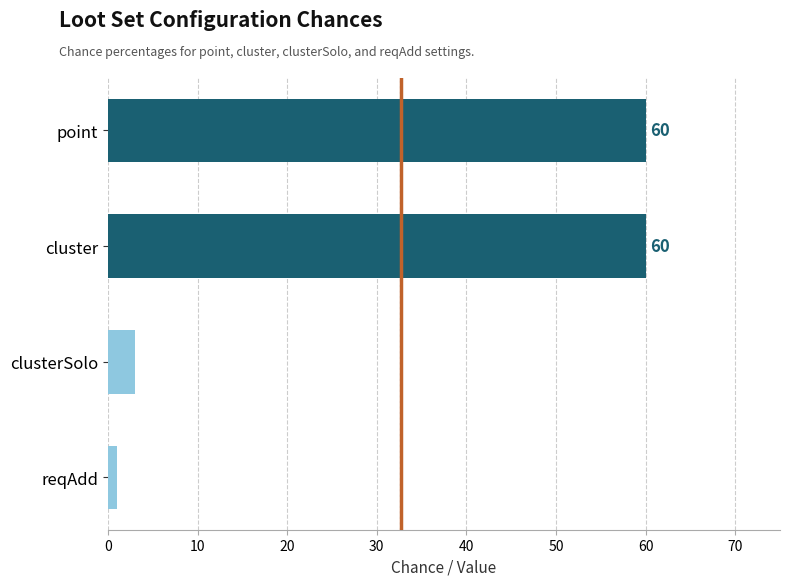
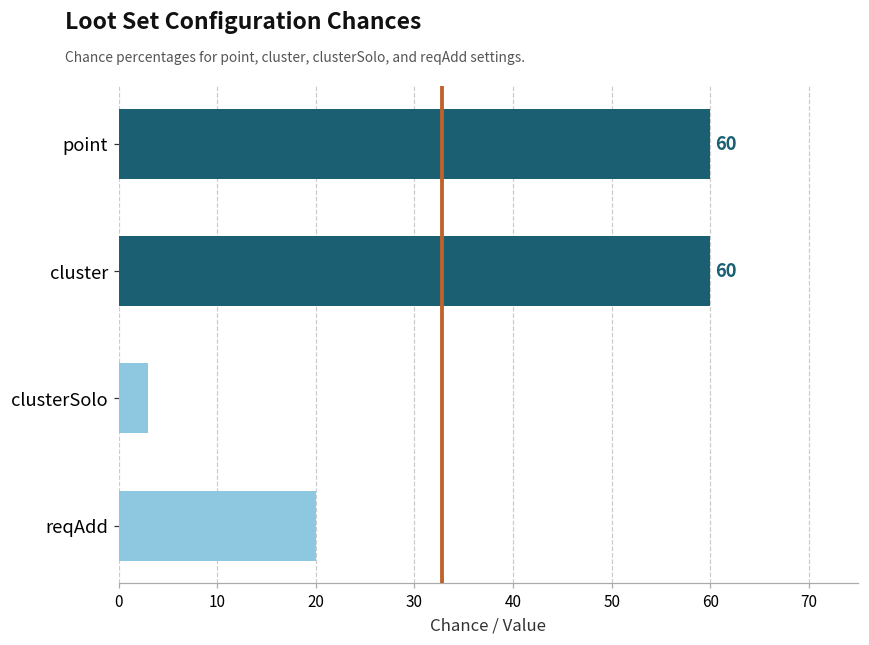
reqAdd: 1 -> 20
